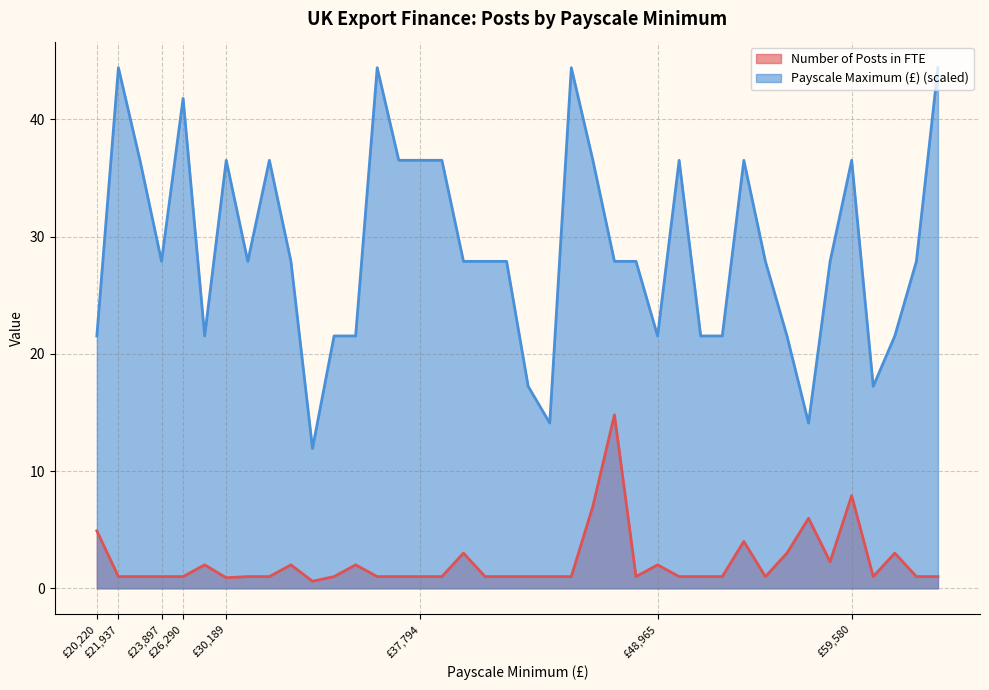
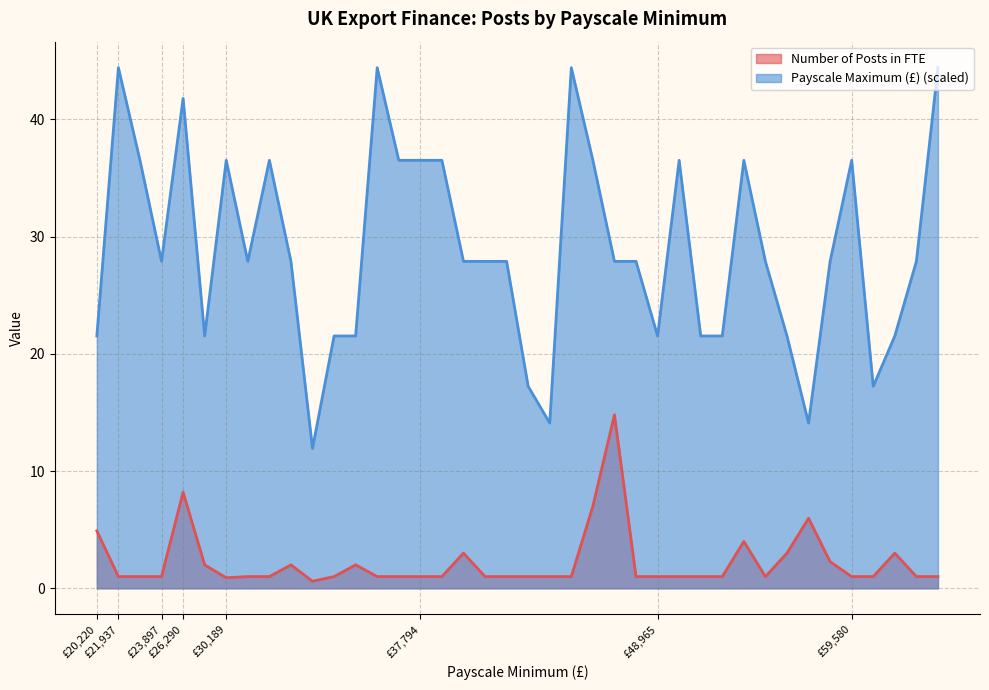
Number of Posts in FTE, £26,290: 1.0 -> 8.2
Number of Posts in FTE, £48,965: 2 -> 1
Number of Posts in FTE, £59,580: 7.9 -> 1.0
